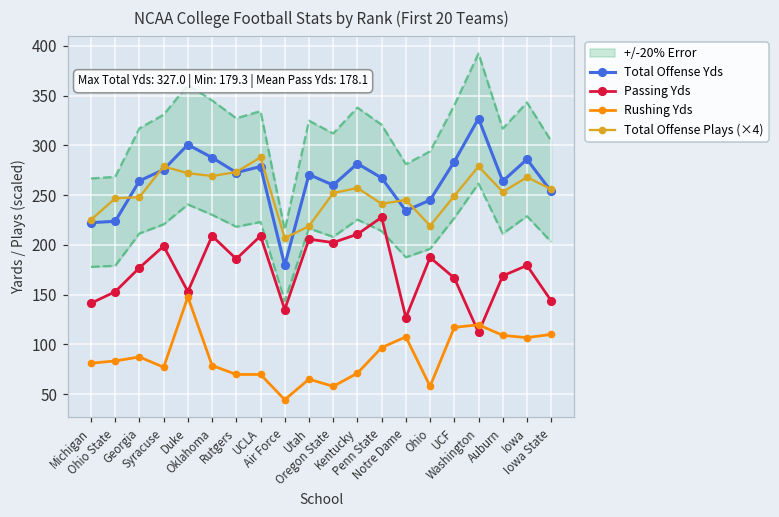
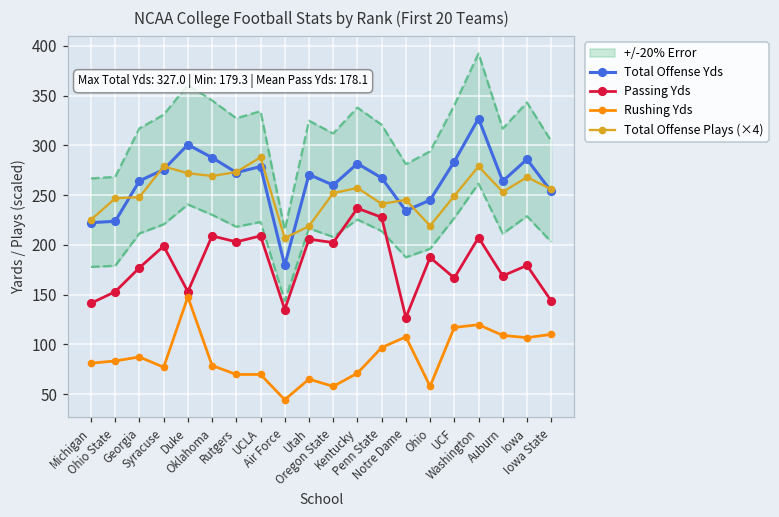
Passing Yds, Rutgers: 190 -> 200
Passing Yds, Kentucky: 210 -> 240
Passing Yds, Washington: 110 -> 210
